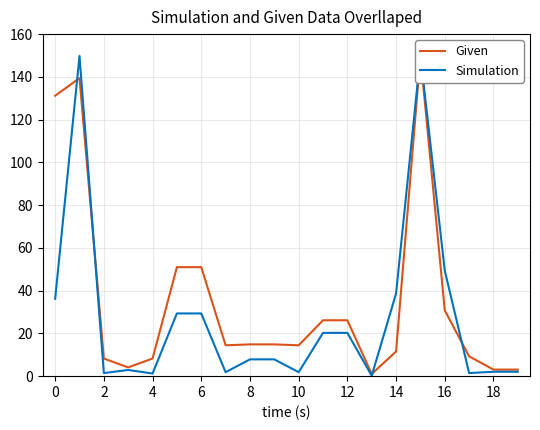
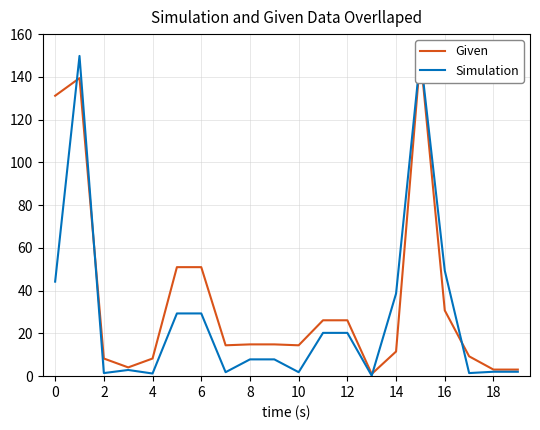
Simulation, 0: 36 -> 44
